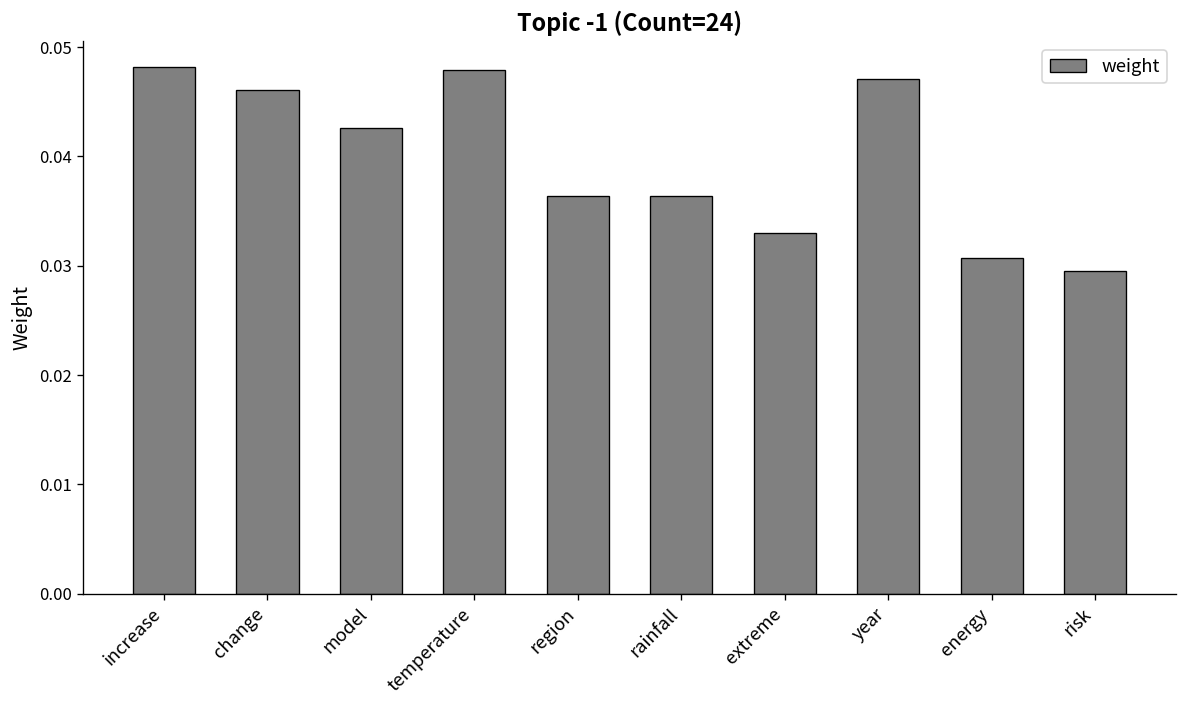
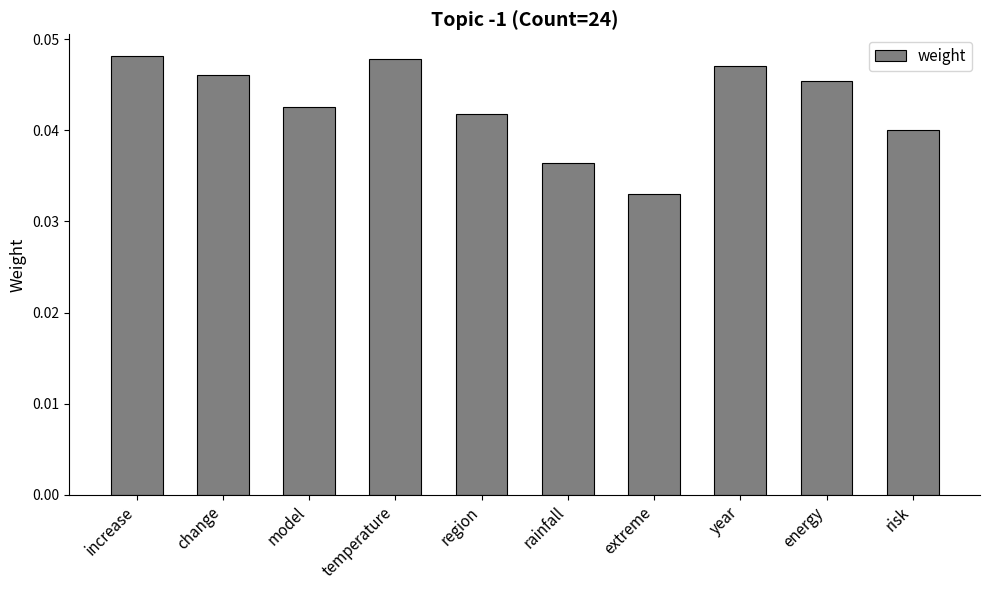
region: 0.036 -> 0.042
energy: 0.031 -> 0.045
risk: 0.029 -> 0.040
